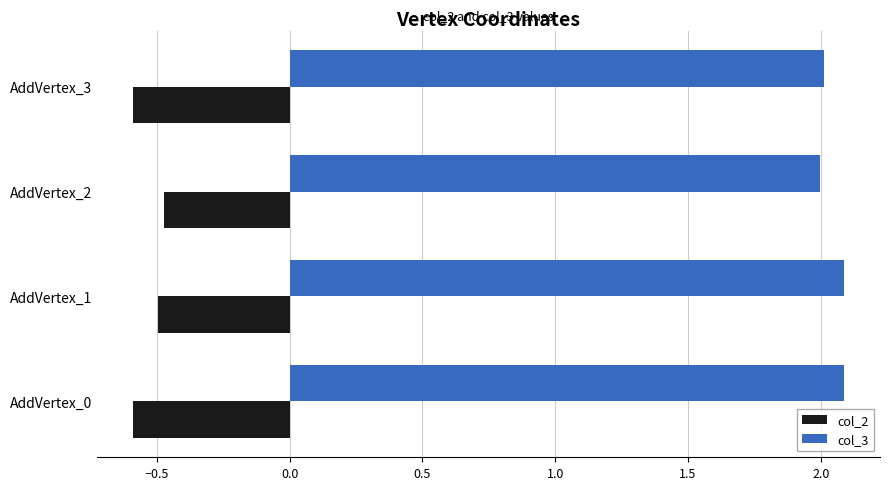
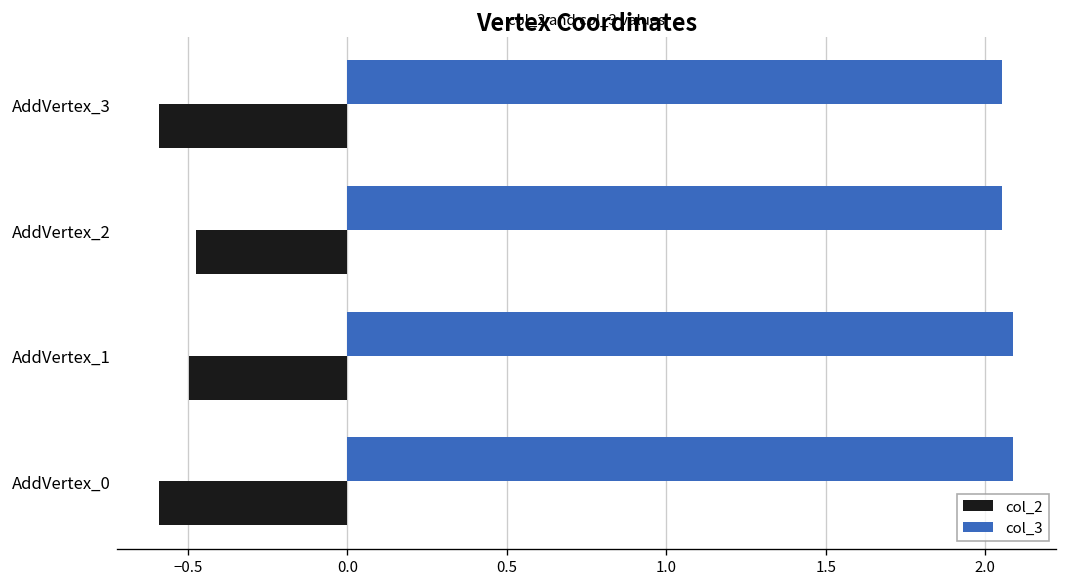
col_3, AddVertex_3: 2.01 -> 2.05
col_3, AddVertex_2: 2.00 -> 2.05
